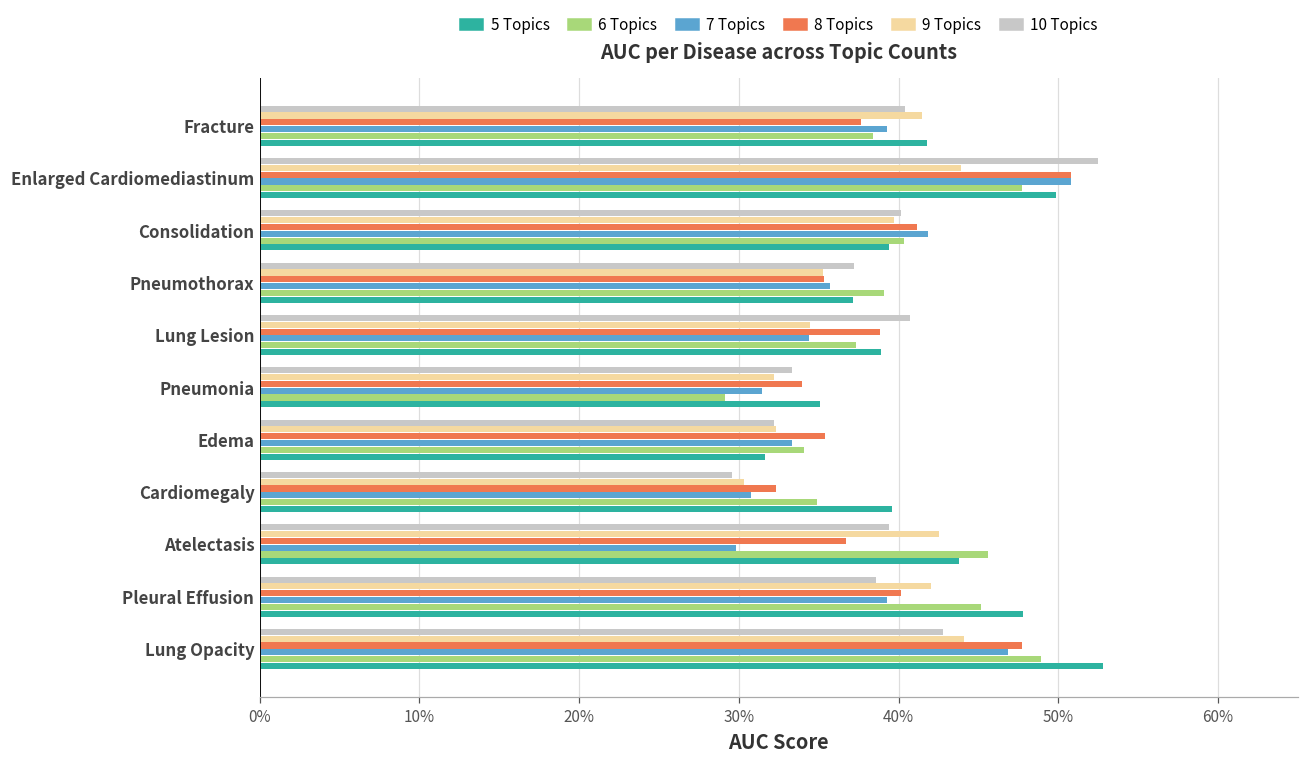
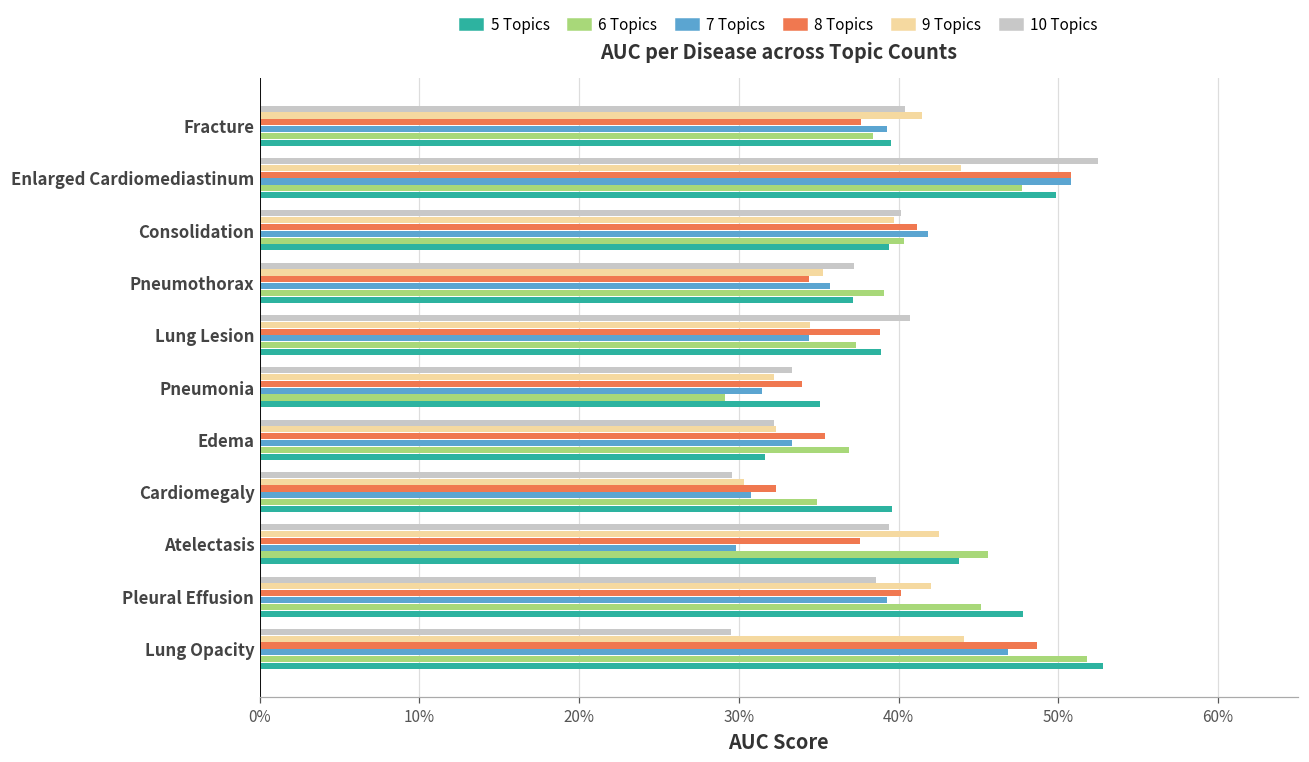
5 Topics, Fracture: 41.8% -> 39.6%
8 Topics, Pneumothorax: 35.3% -> 34.4%
6 Topics, Edema: 34.1% -> 36.9%
8 Topics, Atelectasis: 36.7% -> 37.6%
10 Topics, Lung Opacity: 42.8% -> 29.5%
8 Topics, Lung Opacity: 47.8% -> 48.7%
6 Topics, Lung Opacity: 48.9% -> 51.8%
